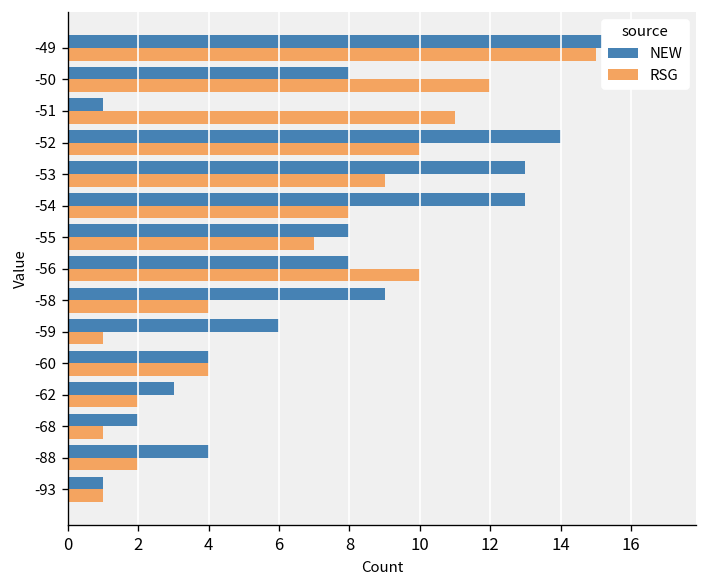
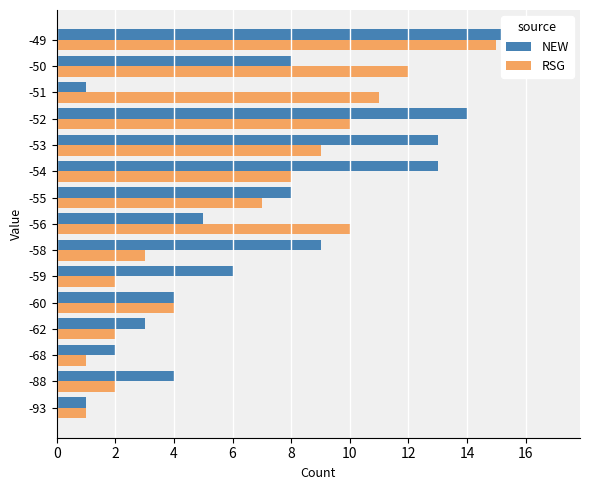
NEW, -56: 8 -> 5
RSG, -58: 4 -> 3
RSG, -59: 1 -> 2
